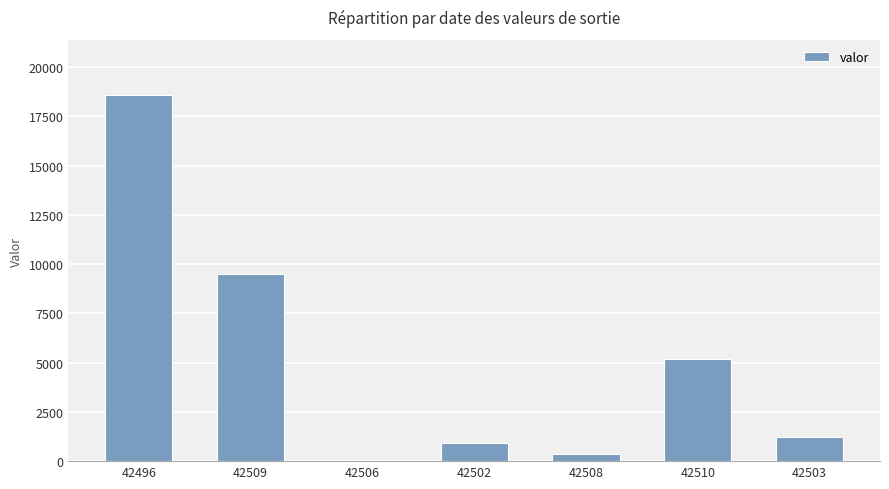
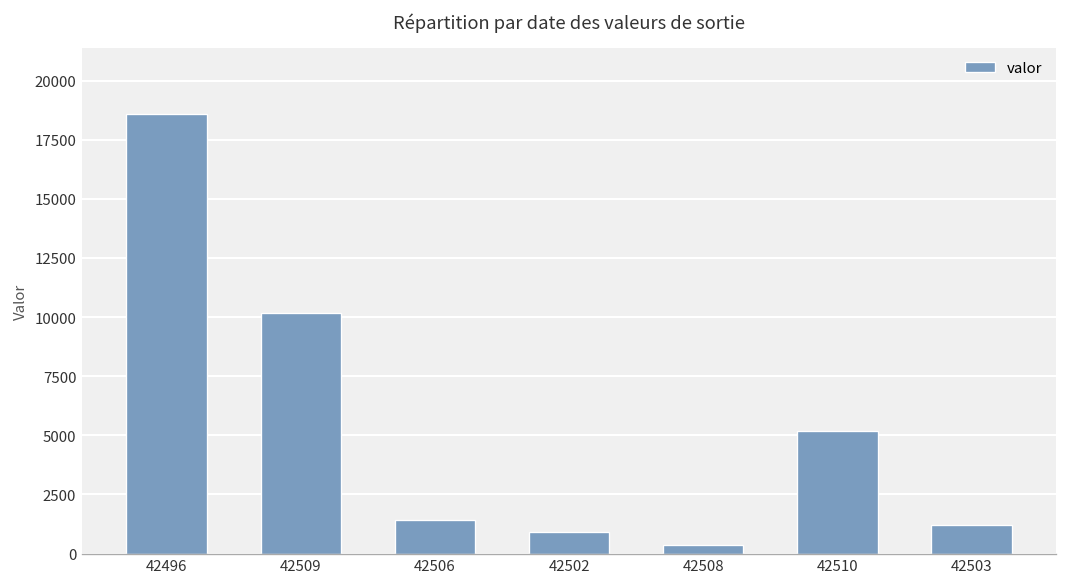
42509: 9500 -> 10200
42506: 100 -> 1400
